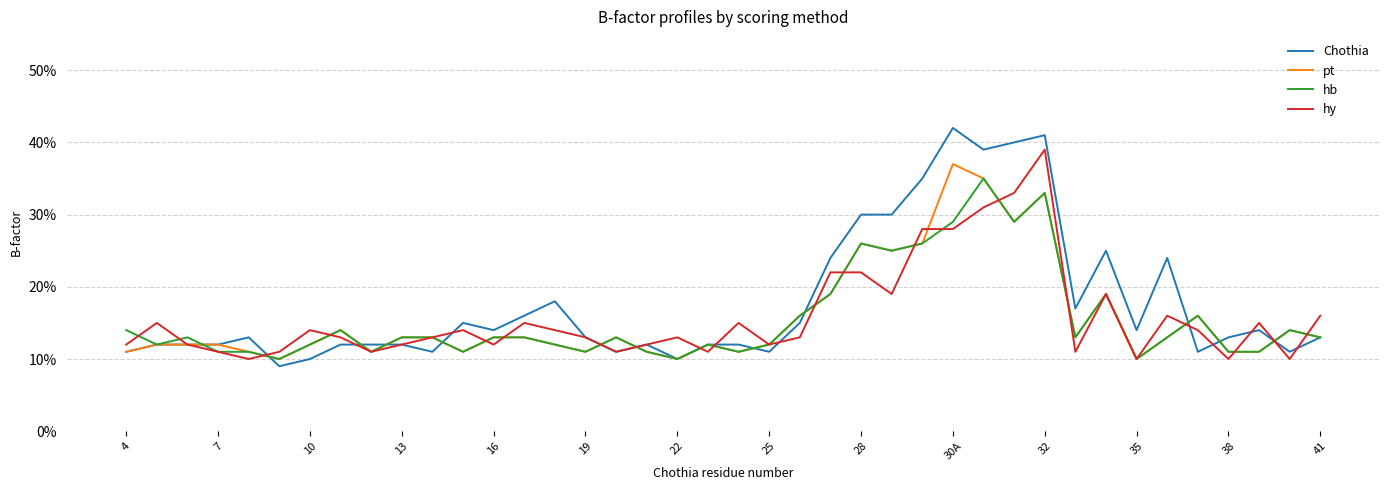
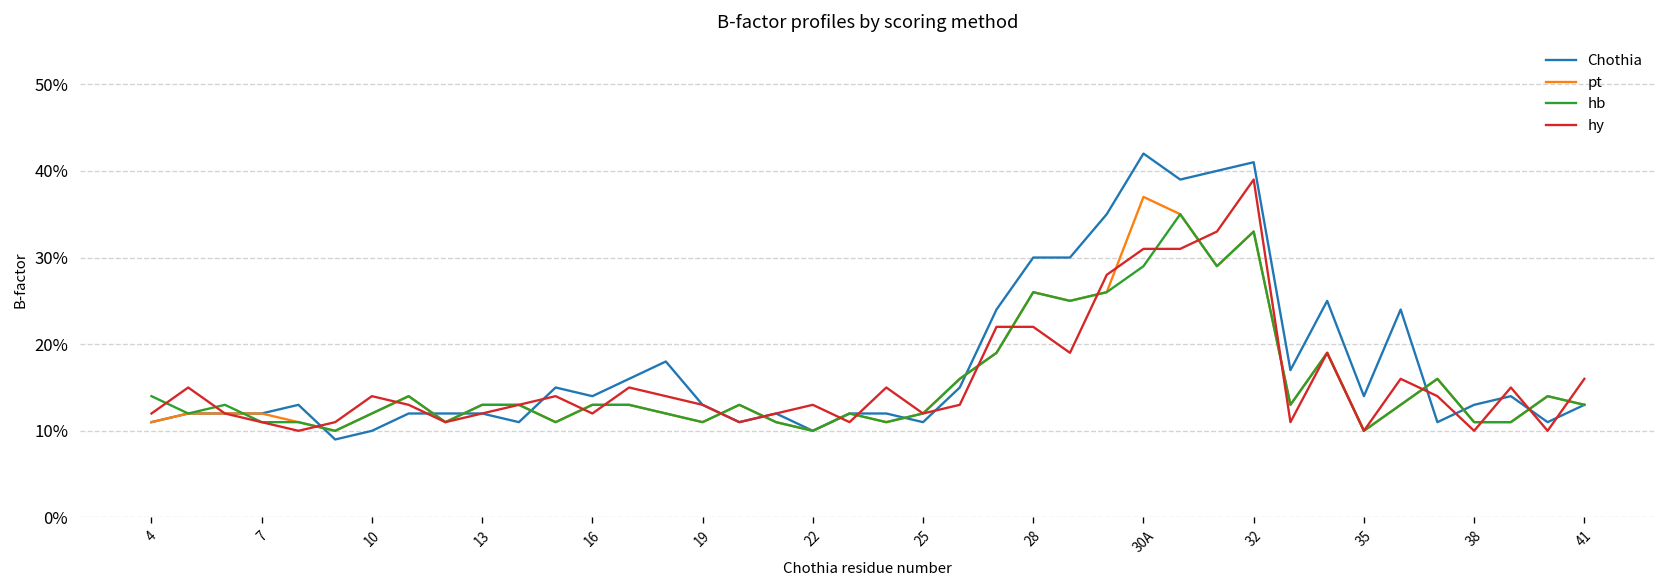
hy, 30A: 28% -> 31%
